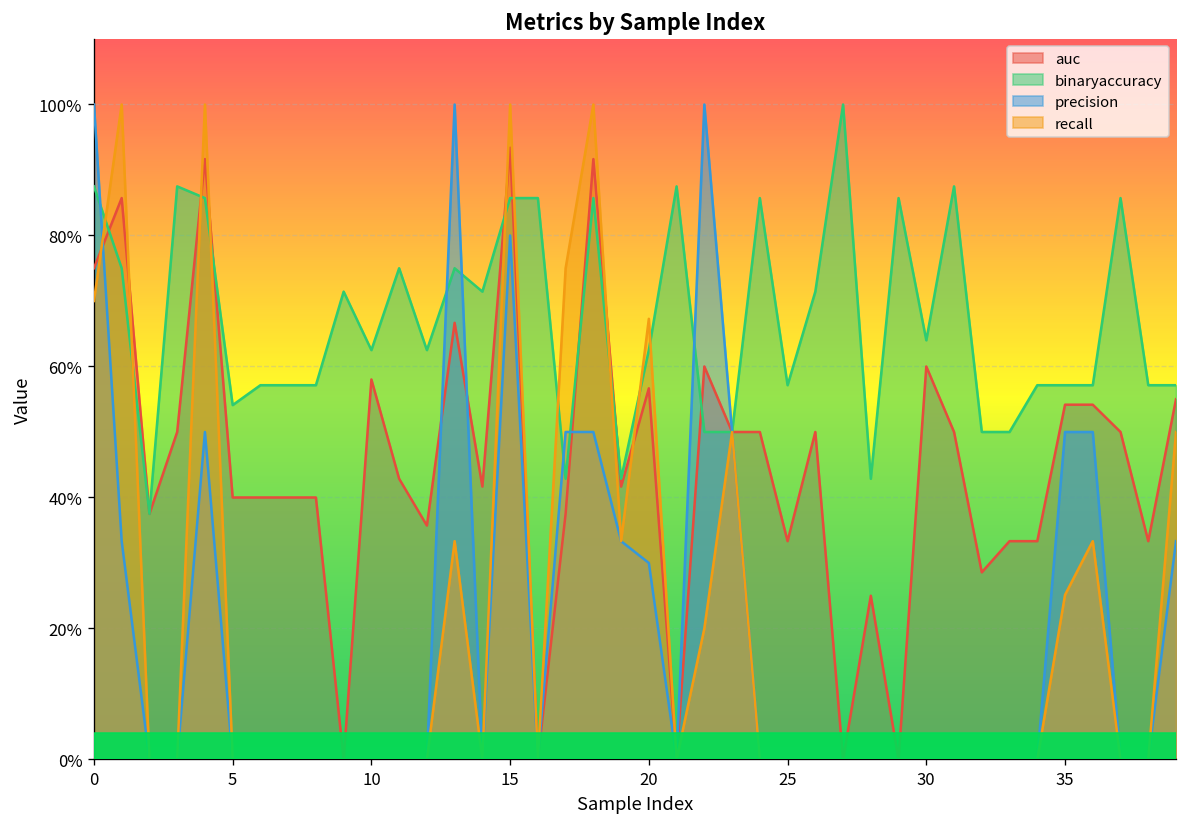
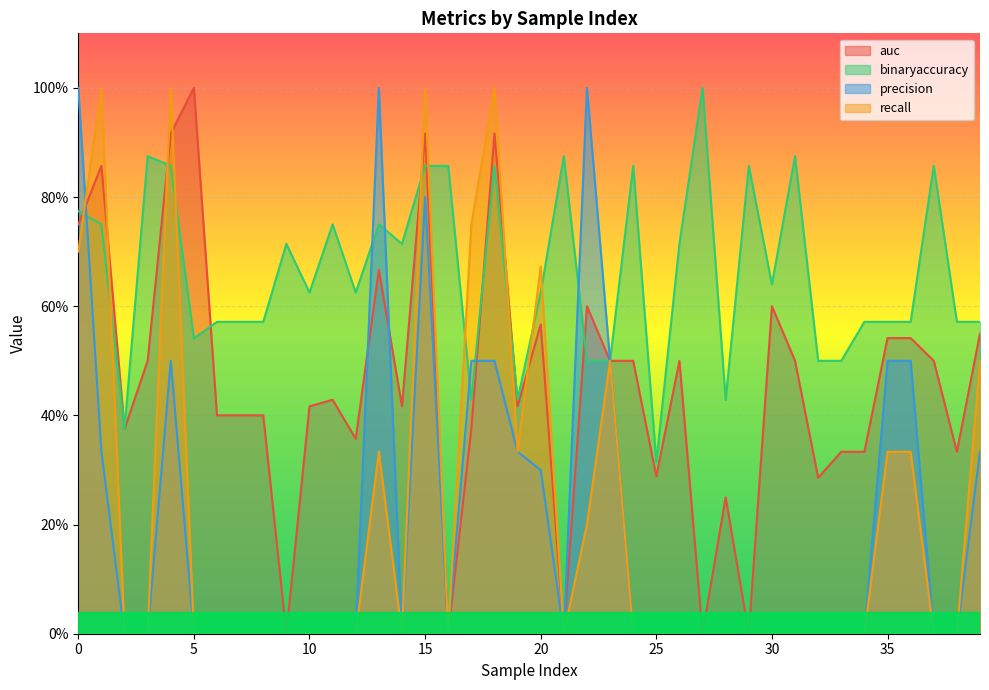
binaryaccuracy, 0: 88% -> 77%
auc, 5: 40% -> 100%
auc, 10: 58% -> 42%
auc, 15: 93% -> 92%
auc, 25: 33% -> 29%
binaryaccuracy, 25: 57% -> 31%
recall, 35: 25% -> 33%
